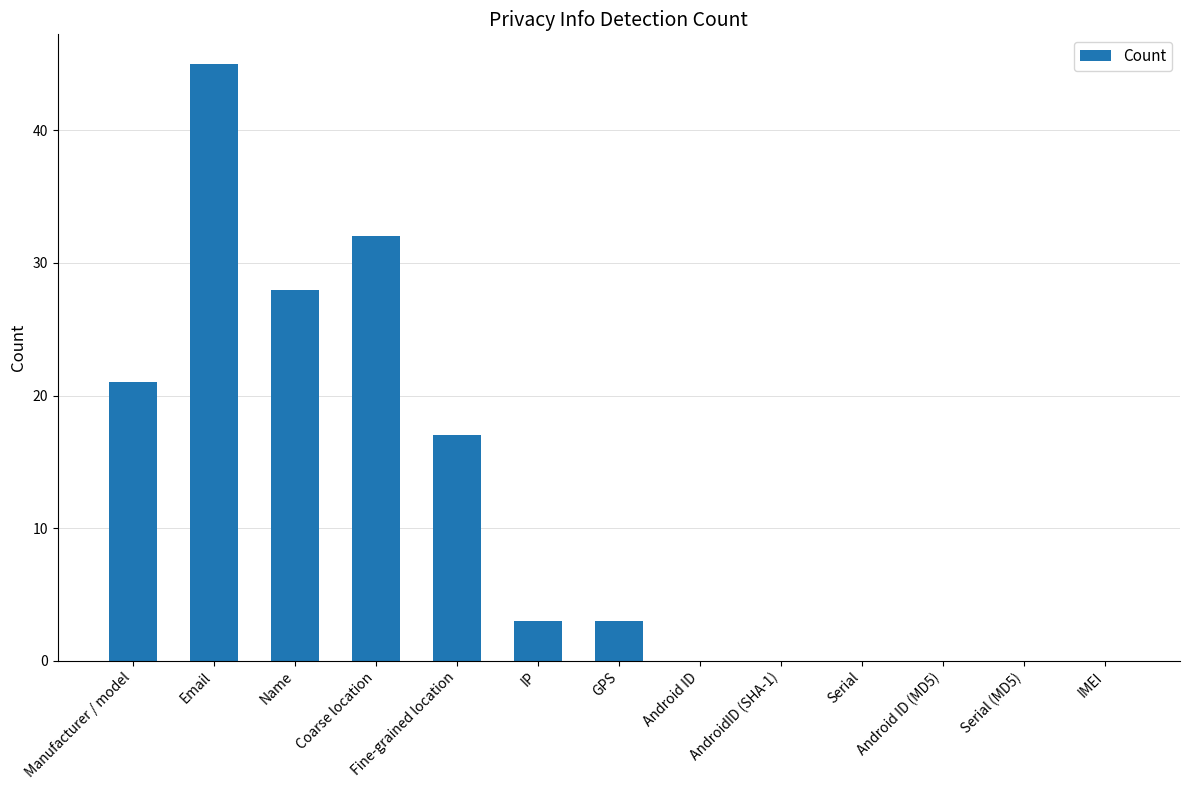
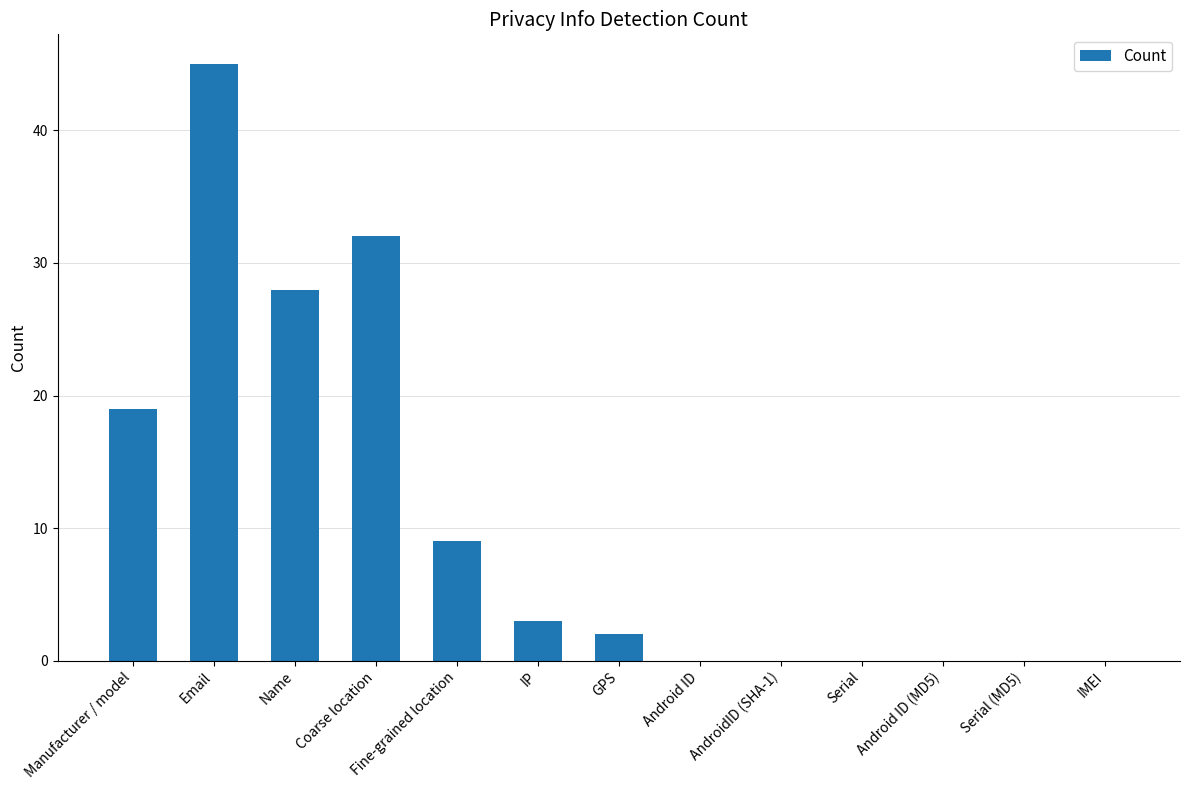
Manufacturer / model: 21 -> 19
Fine-grained location: 17 -> 9
GPS: 3 -> 2
